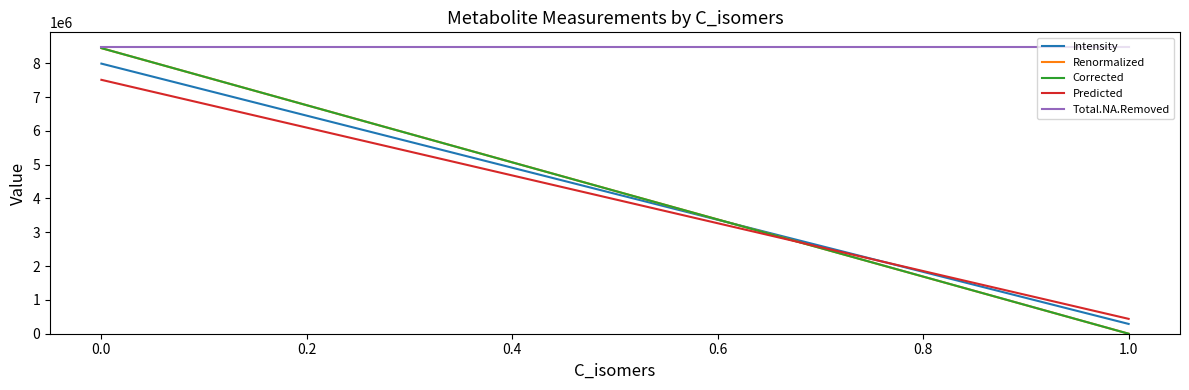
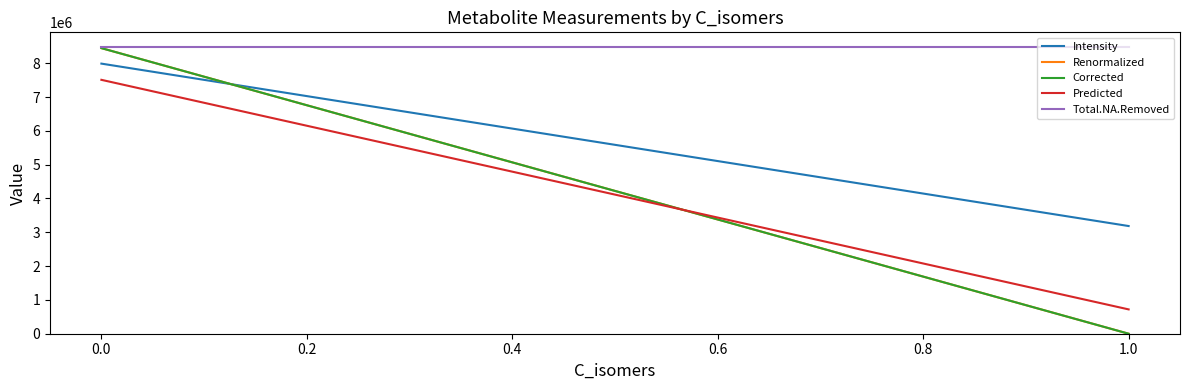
Intensity, 1.0: 300000 -> 3200000
Predicted, 1.0: 400000 -> 700000
